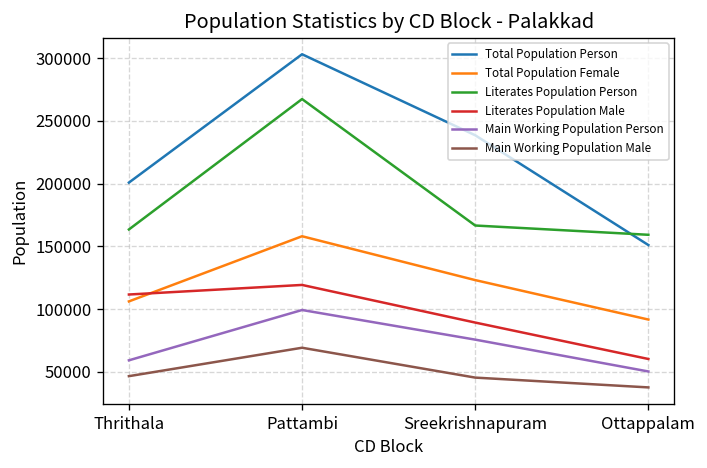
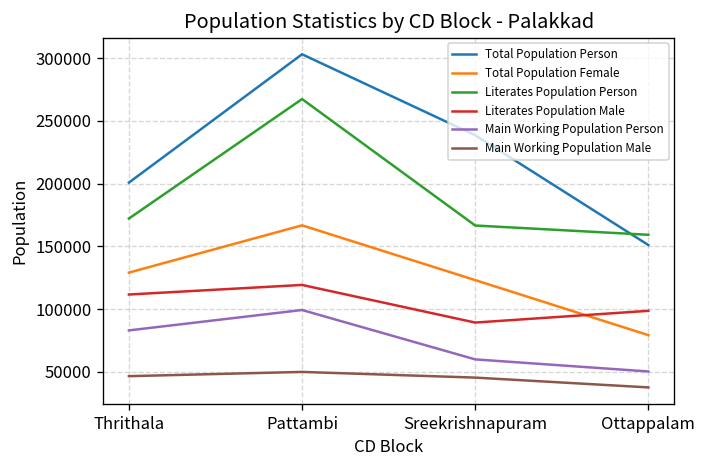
Total Population Female, Thrithala: 106000 -> 129000
Literates Population Person, Thrithala: 163000 -> 172000
Main Working Population Person, Thrithala: 59000 -> 83000
Total Population Female, Pattambi: 158000 -> 167000
Main Working Population Male, Pattambi: 69000 -> 50000
Main Working Population Person, Sreekrishnapuram: 76000 -> 60000
Total Population Female, Ottappalam: 92000 -> 79000
Literates Population Male, Ottappalam: 60000 -> 99000
